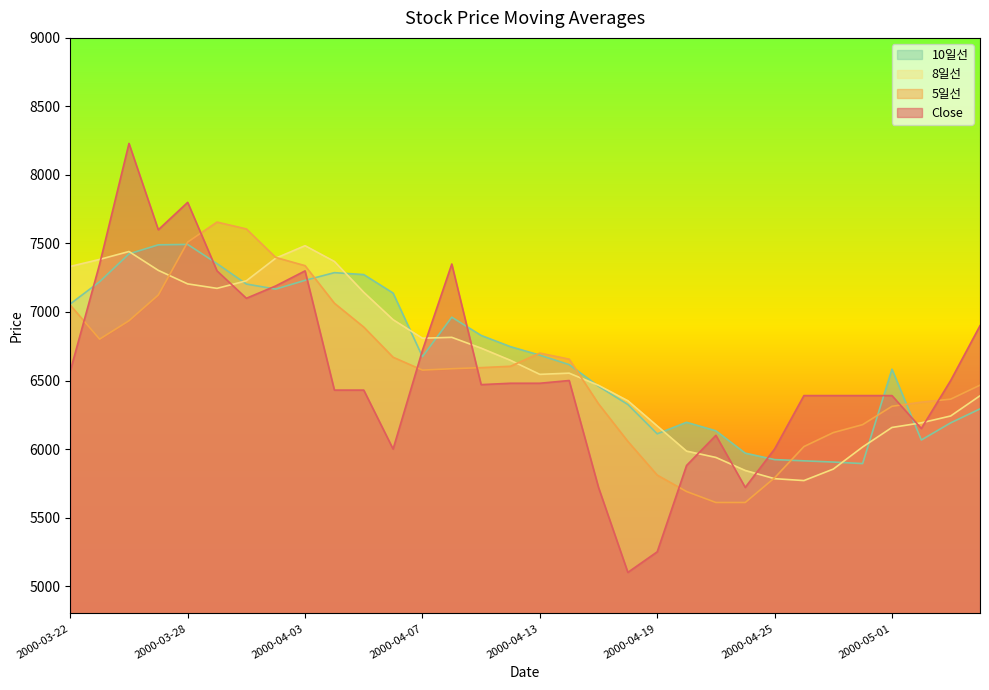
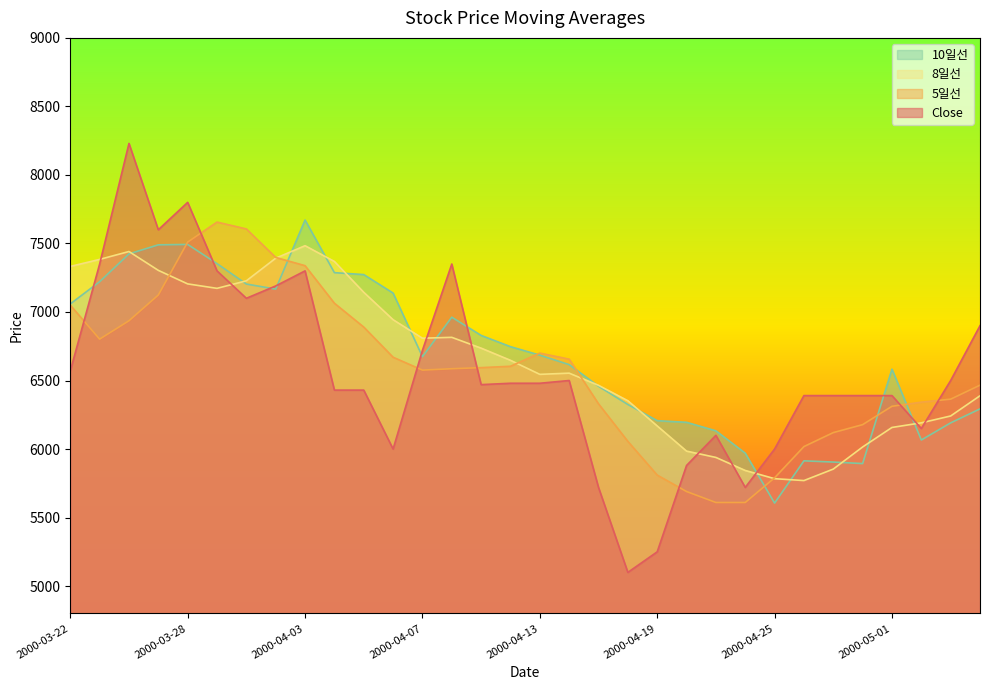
10일선, 2000-04-03: 7230 -> 7670
10일선, 2000-04-19: 6110 -> 6210
10일선, 2000-04-25: 5920 -> 5610
